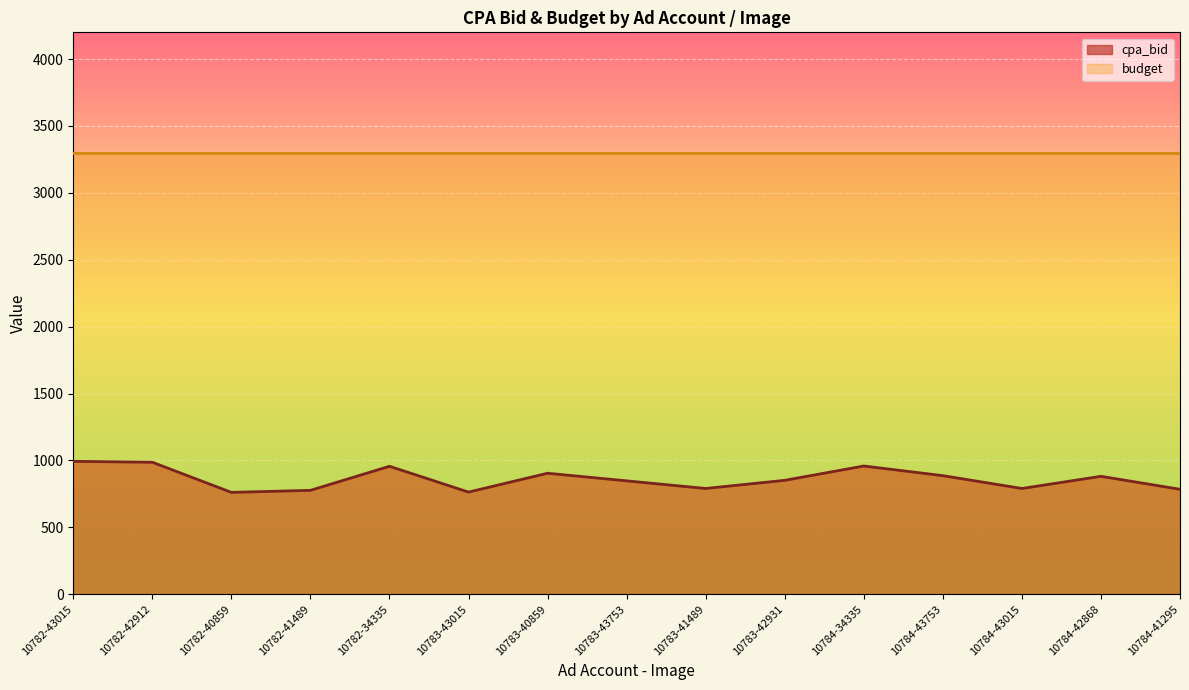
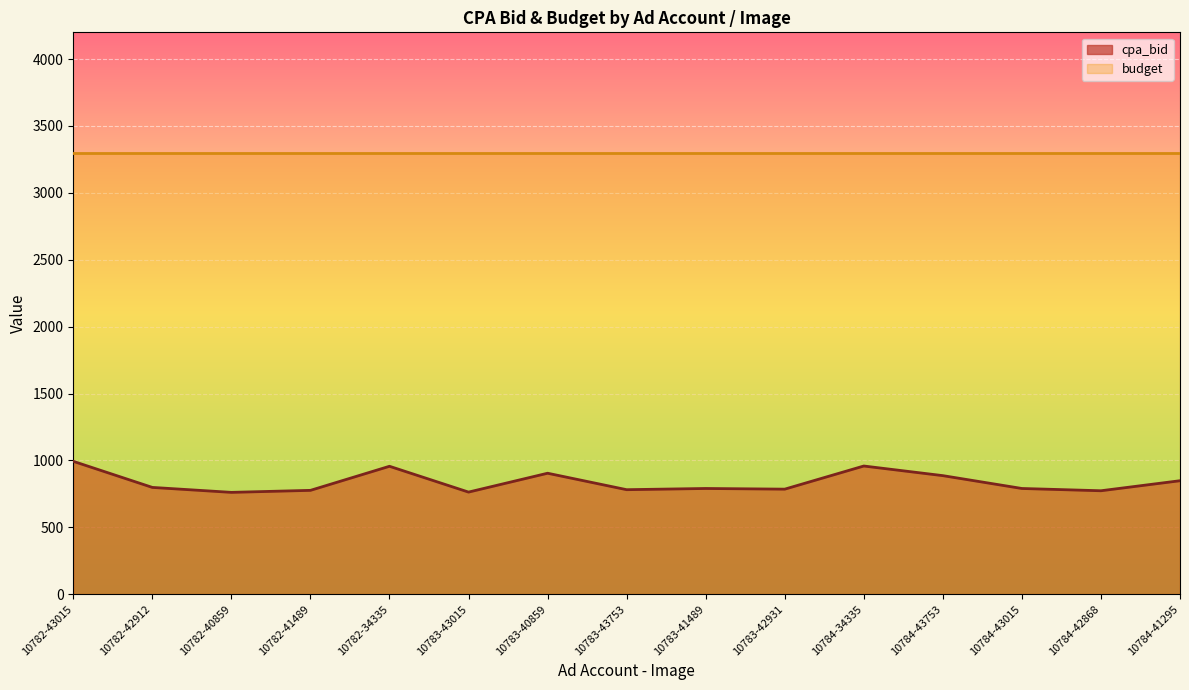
cpa_bid, 10782-42912: 990 -> 800
cpa_bid, 10783-43753: 850 -> 780
cpa_bid, 10783-42931: 850 -> 790
cpa_bid, 10784-42868: 880 -> 770
cpa_bid, 10784-41295: 780 -> 850
